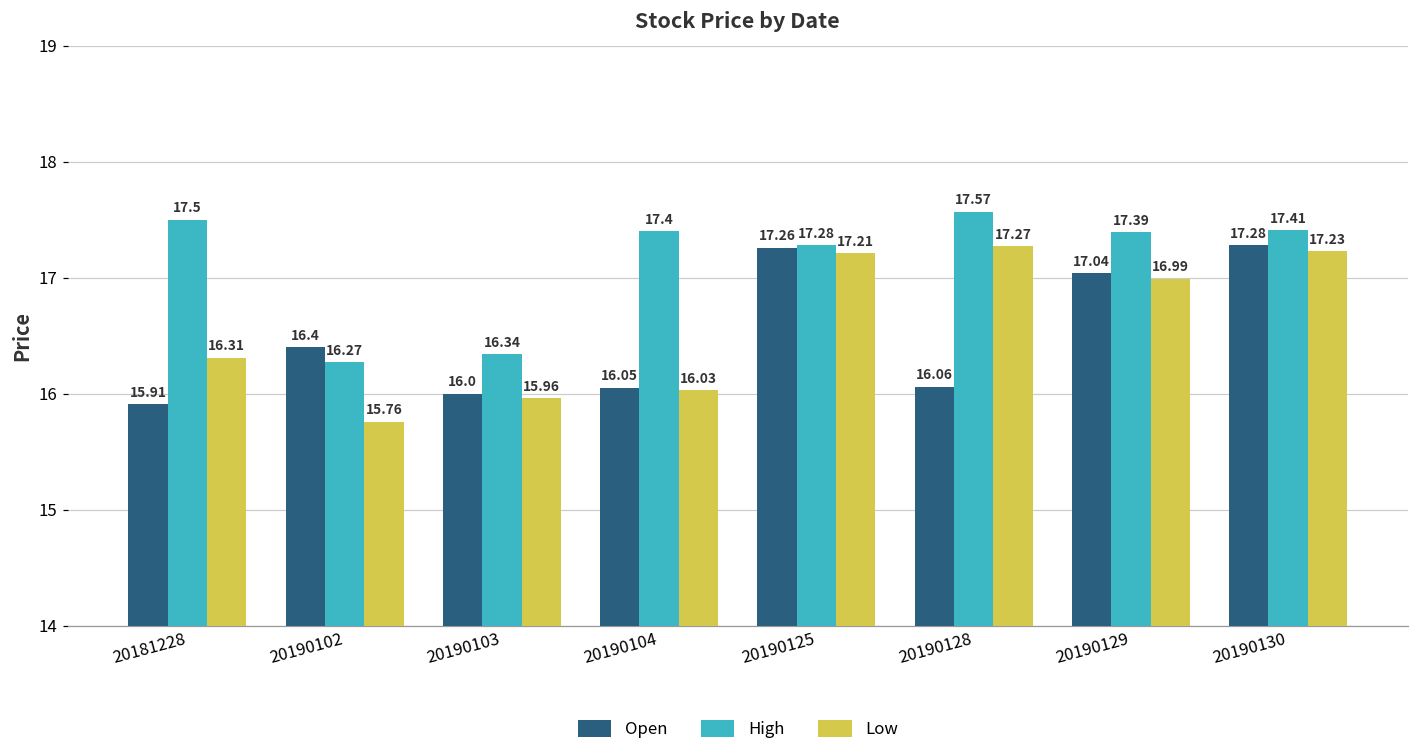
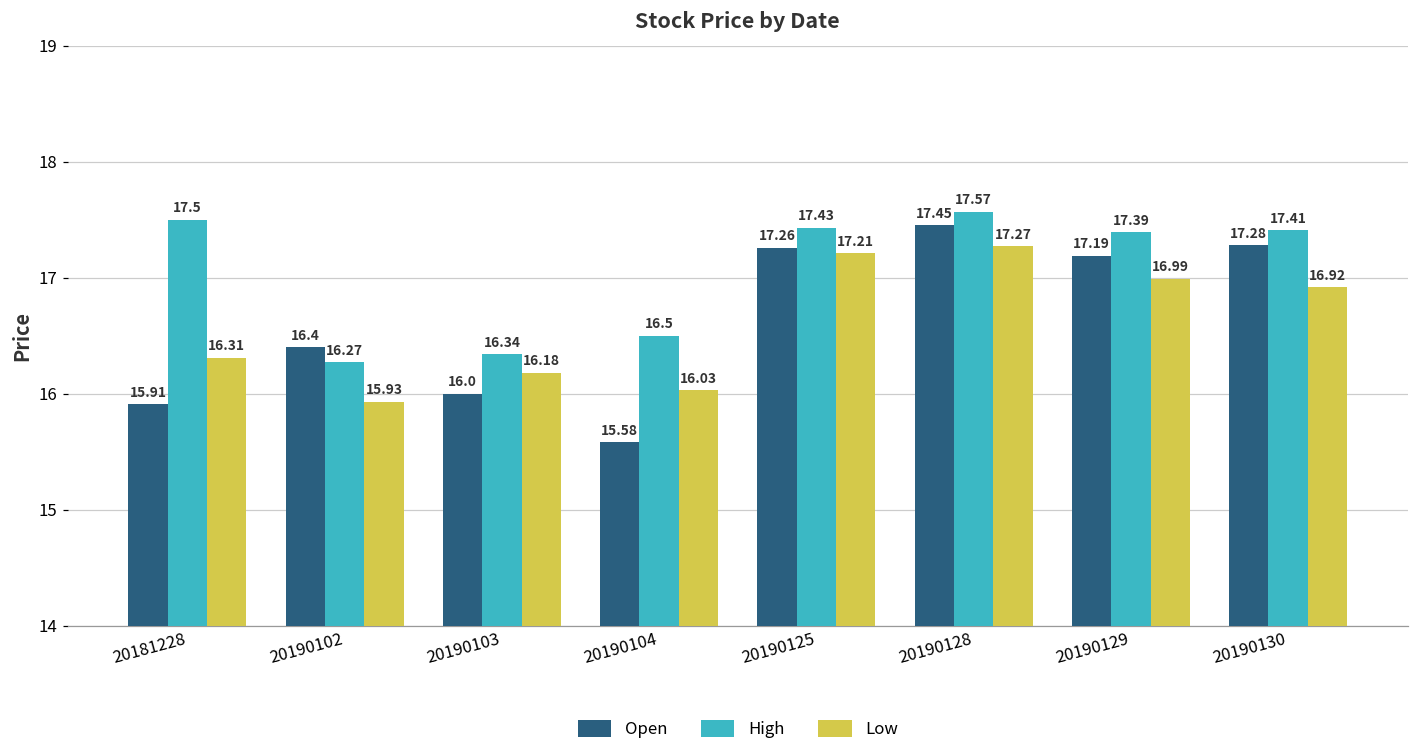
Low, 20190102: 15.76 -> 15.93
Low, 20190103: 15.96 -> 16.18
Open, 20190104: 16.05 -> 15.58
High, 20190104: 17.4 -> 16.5
High, 20190125: 17.28 -> 17.43
Open, 20190128: 16.06 -> 17.45
Open, 20190129: 17.04 -> 17.19
Low, 20190130: 17.23 -> 16.92
